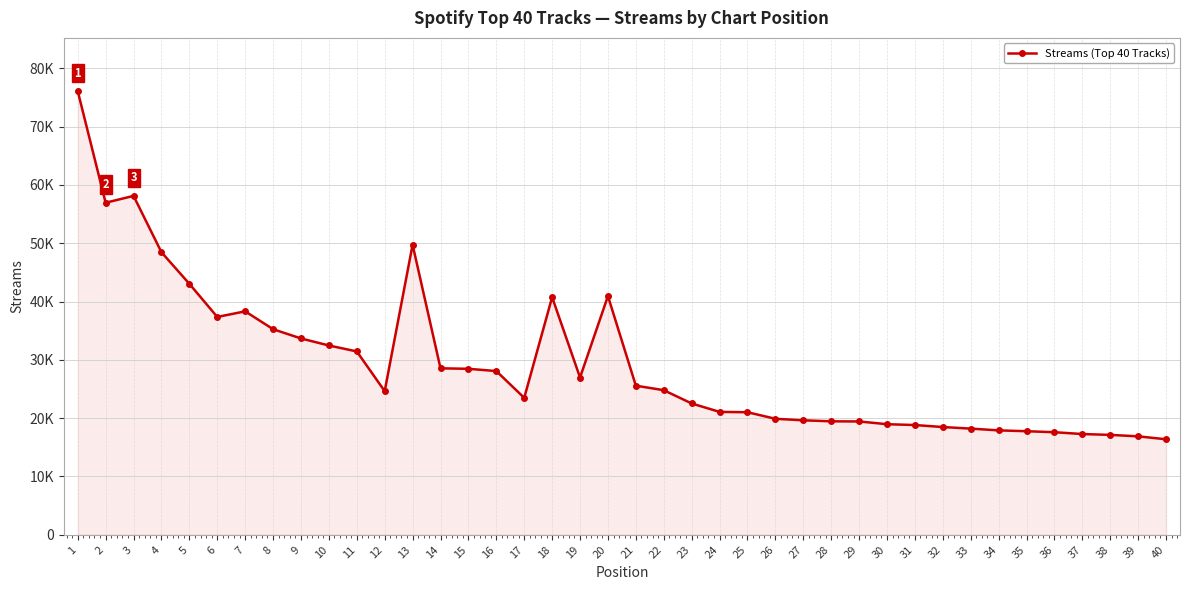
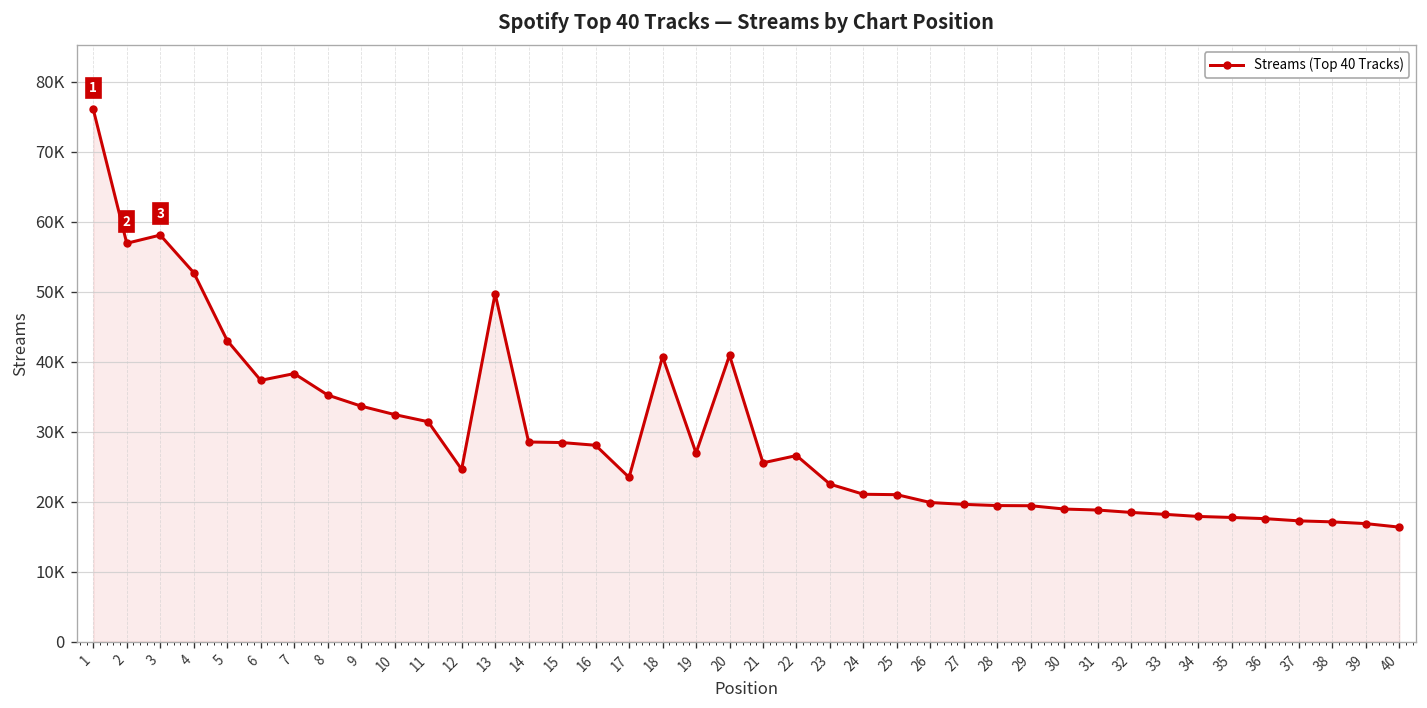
4: 48000 -> 53000
22: 25000 -> 27000
